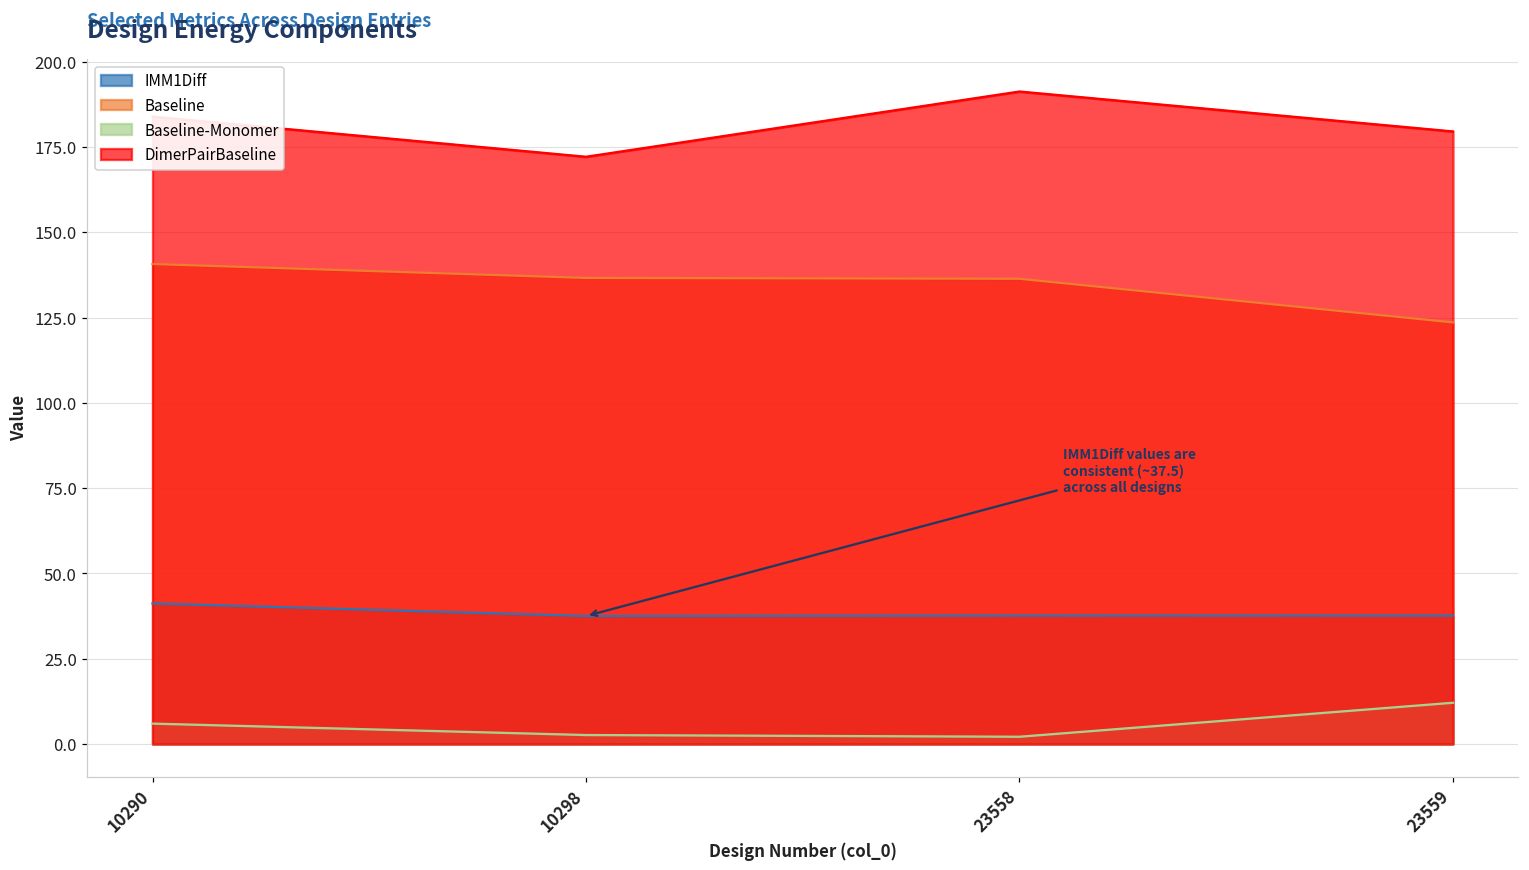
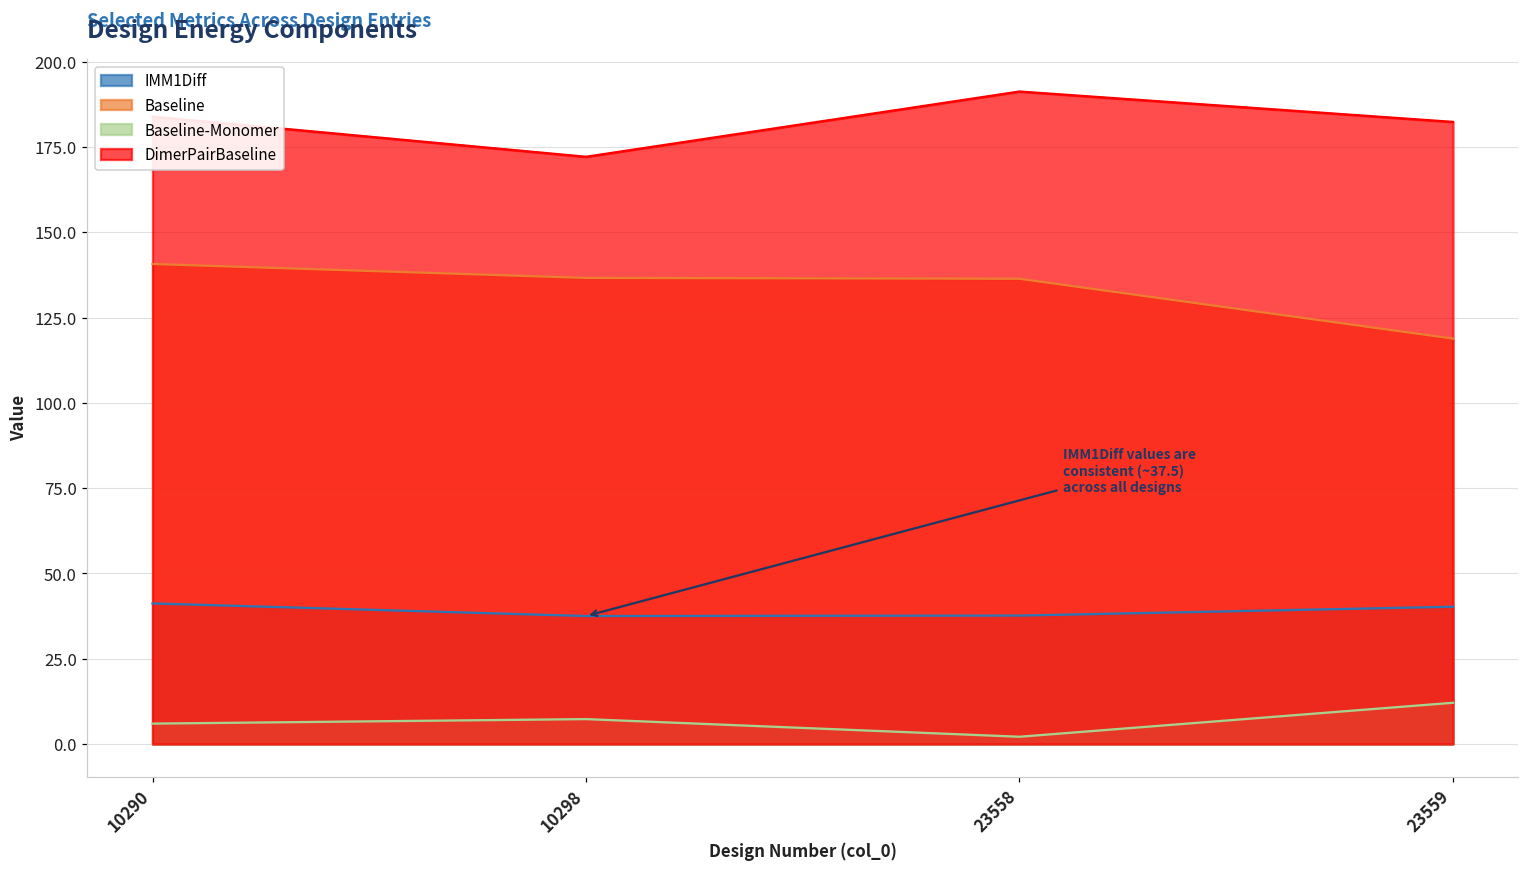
Baseline-Monomer, 10298: 3 -> 7
IMM1Diff, 23559: 38 -> 40
Baseline, 23559: 124 -> 119
DimerPairBaseline, 23559: 180 -> 182
